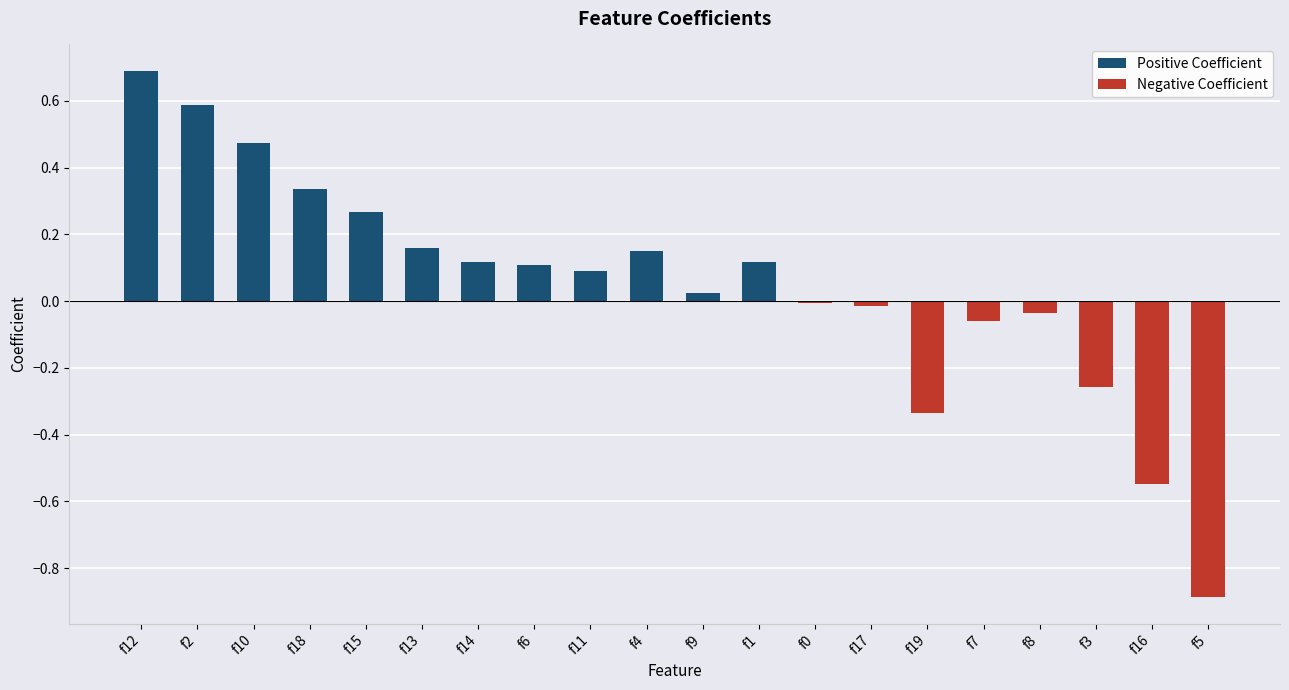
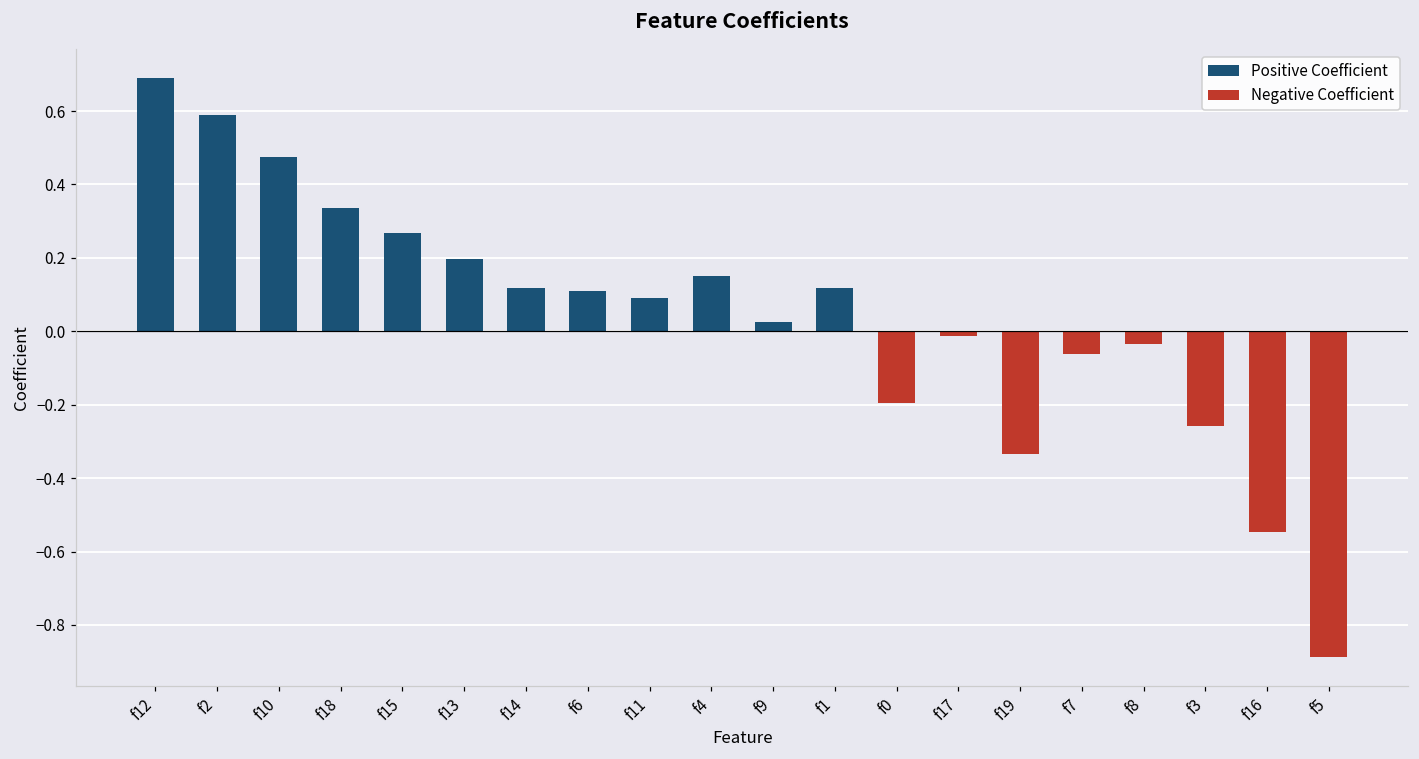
f13: 0.16 -> 0.20
f0: 0.00 -> -0.20
